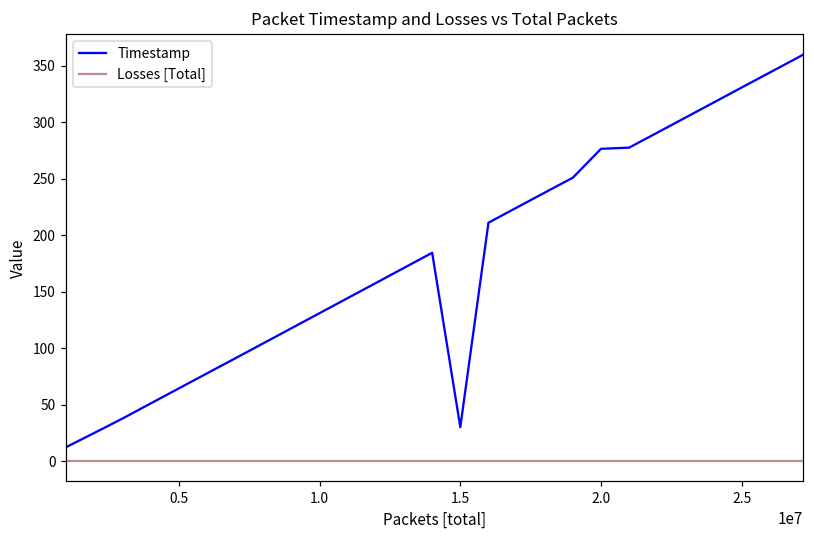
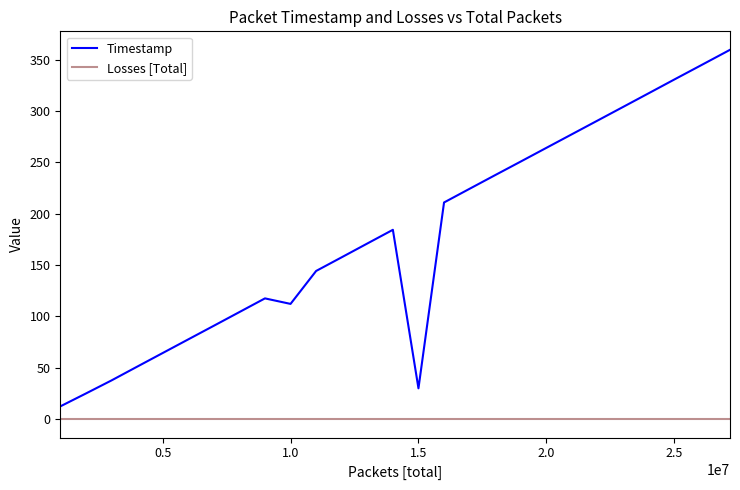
Timestamp, 1.0: 131 -> 112
Timestamp, 2.0: 276 -> 264
